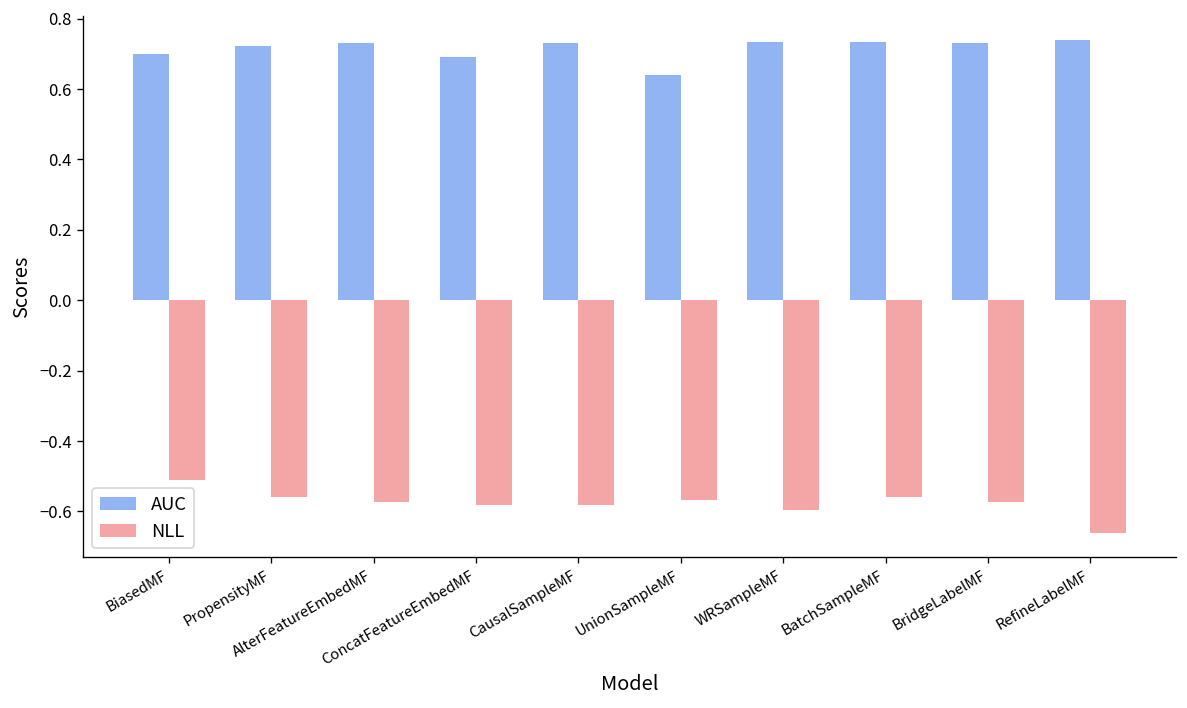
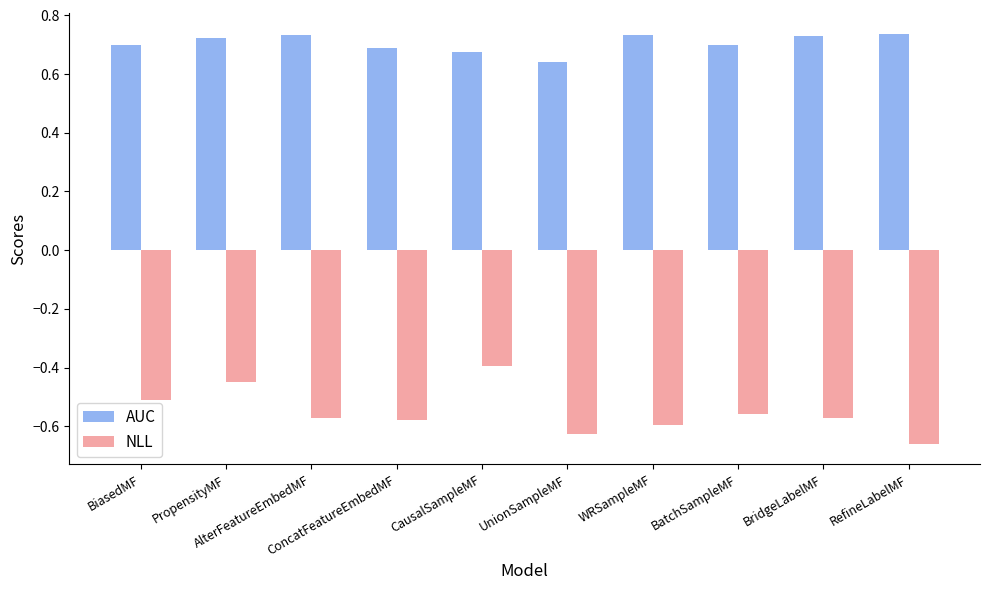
NLL, PropensityMF: -0.56 -> -0.45
AUC, CausalSampleMF: 0.73 -> 0.68
NLL, CausalSampleMF: -0.58 -> -0.40
NLL, UnionSampleMF: -0.57 -> -0.63
AUC, BatchSampleMF: 0.73 -> 0.70
